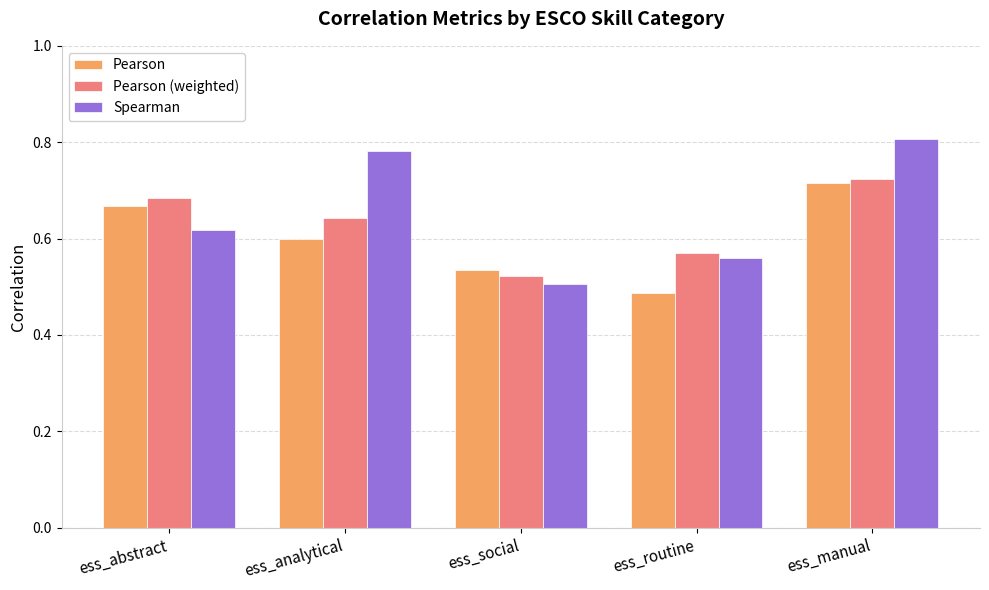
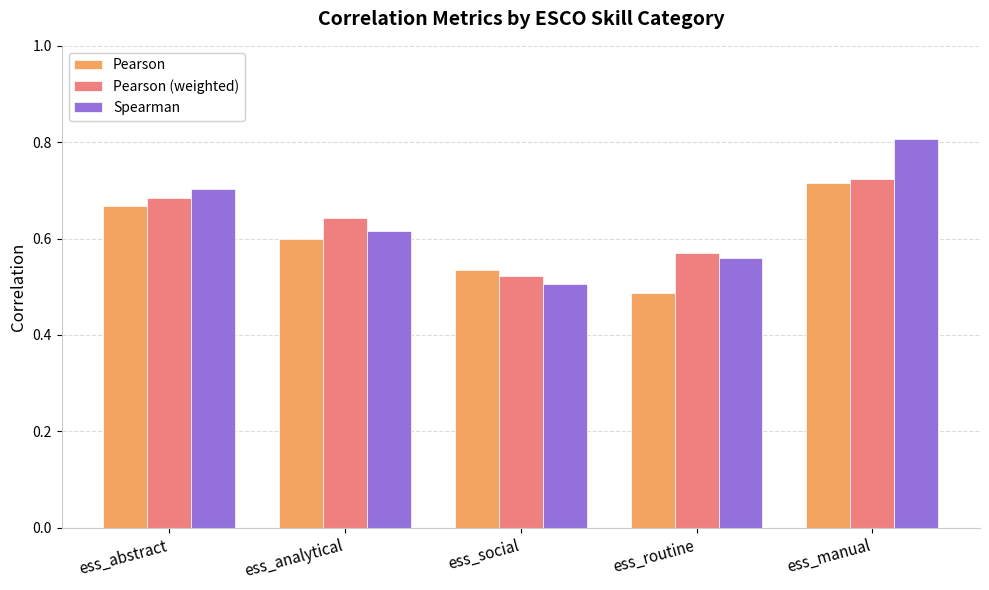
Spearman, ess_abstract: 0.62 -> 0.70
Spearman, ess_analytical: 0.78 -> 0.62
